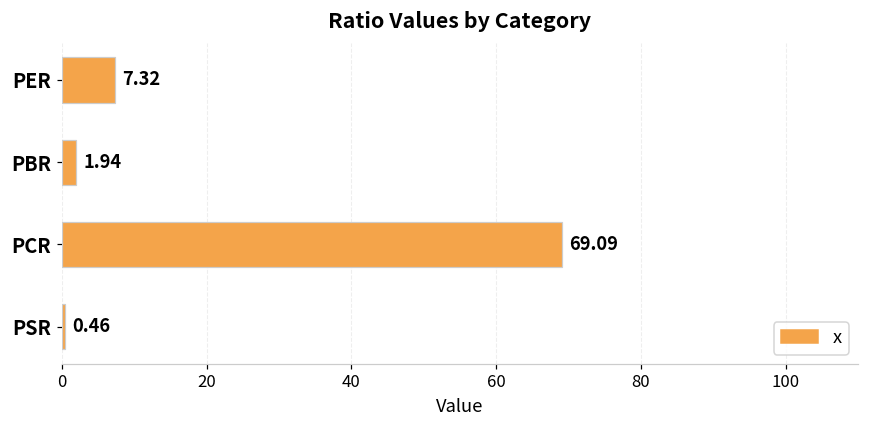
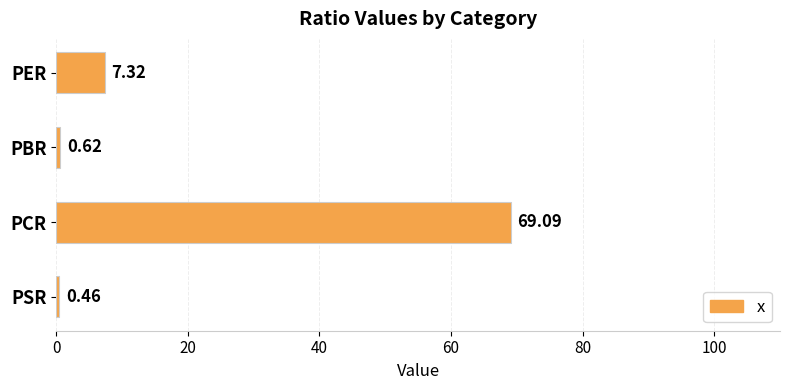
PBR: 1.94 -> 0.62
